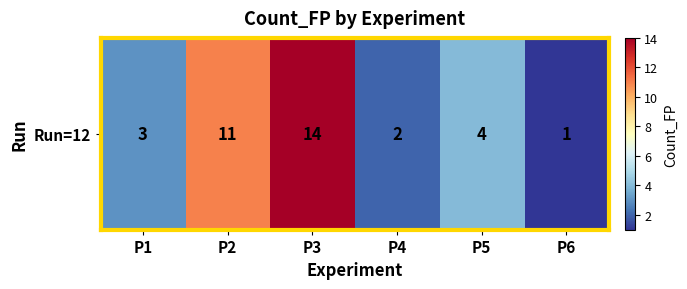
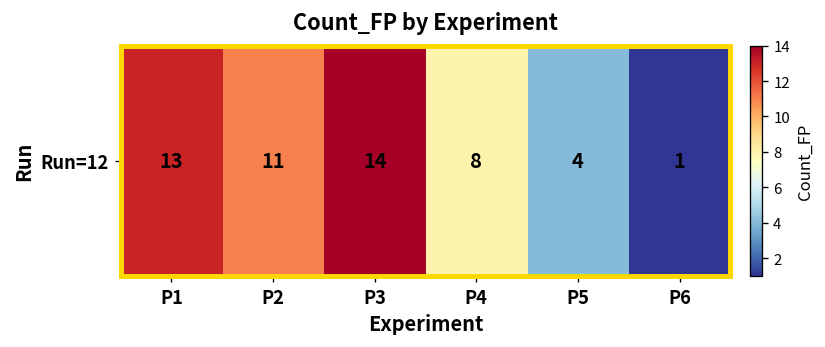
Run=12, P1: 3 -> 13
Run=12, P4: 2 -> 8
